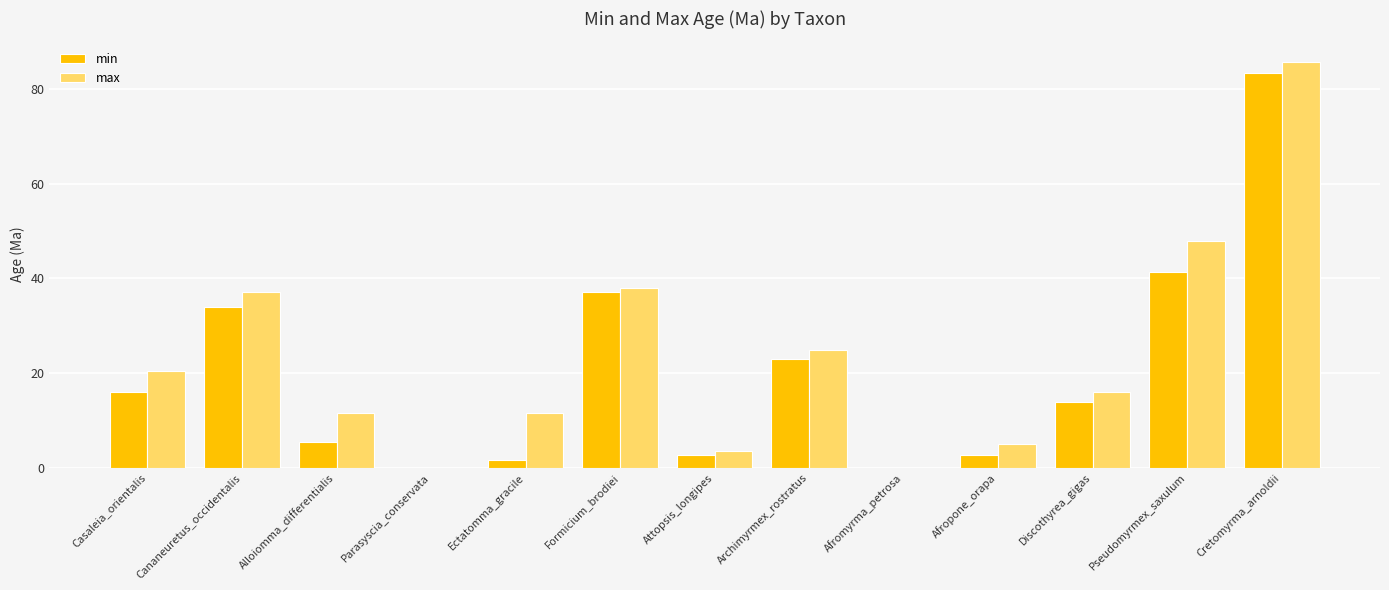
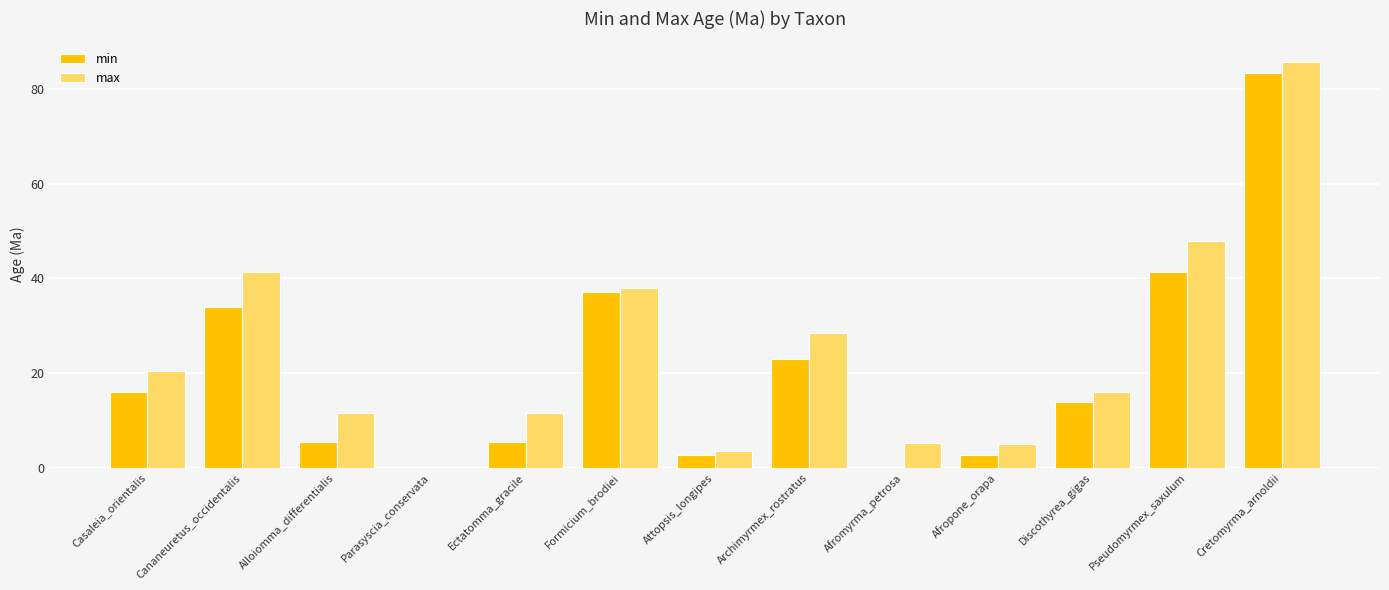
max, Cananeuretus_occidentalis: 37 -> 41
min, Ectatomma_gracile: 2 -> 5
max, Archimyrmex_rostratus: 25 -> 28
max, Afromyrma_petrosa: 0 -> 5
